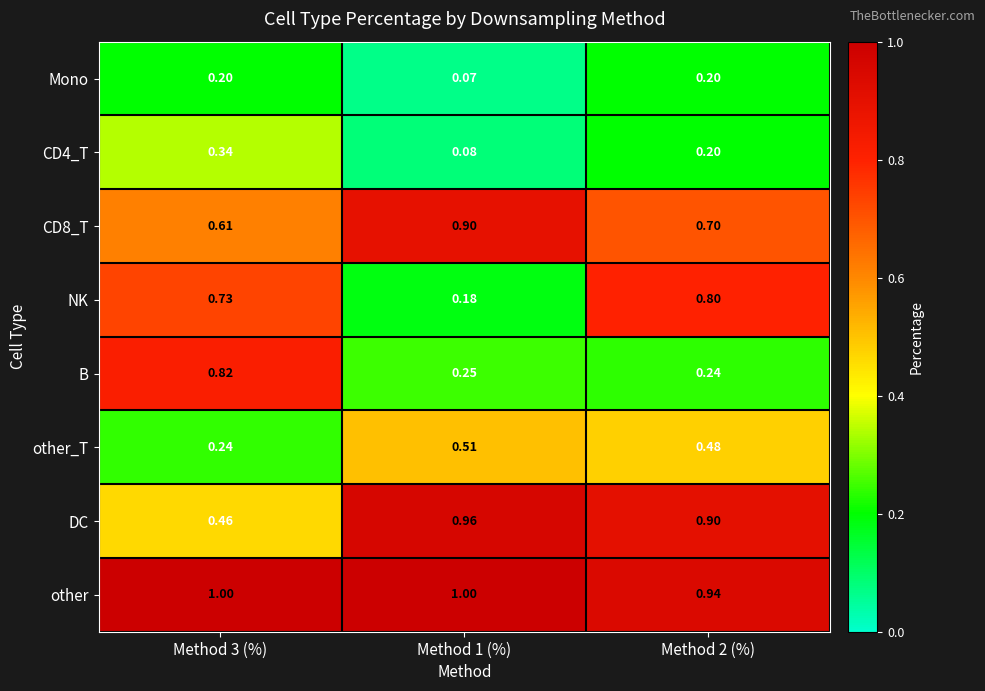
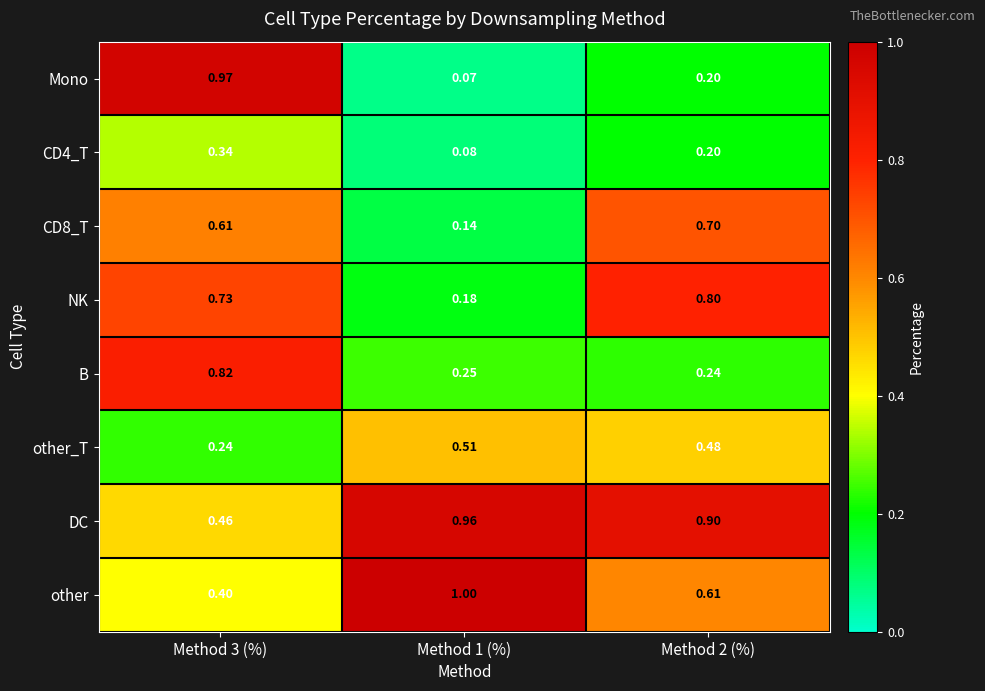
Mono, Method 3 (%): 0.20 -> 0.97
CD8_T, Method 1 (%): 0.90 -> 0.14
other, Method 3 (%): 1.00 -> 0.40
other, Method 2 (%): 0.94 -> 0.61
